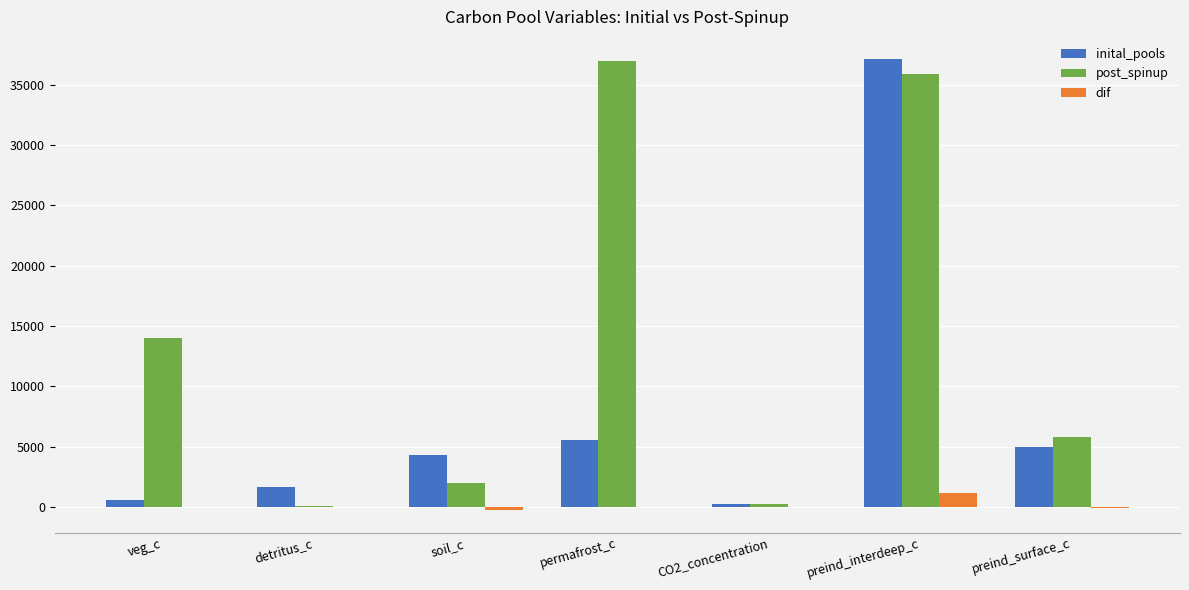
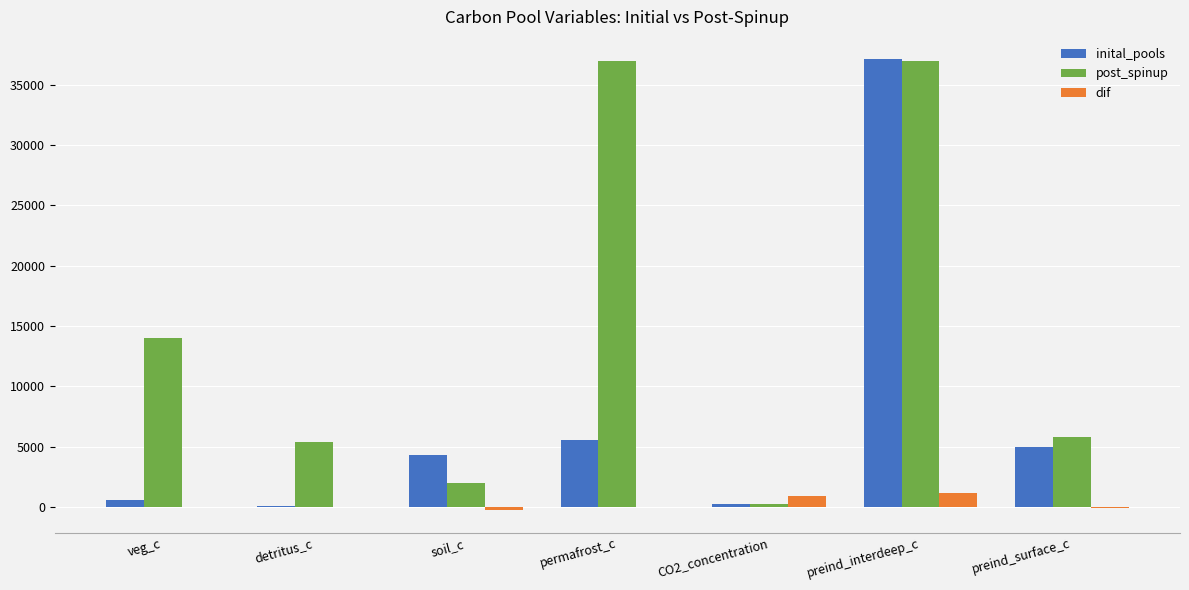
inital_pools, detritus_c: 1700 -> 100
post_spinup, detritus_c: 100 -> 5400
dif, CO2_concentration: 0 -> 1000
post_spinup, preind_interdeep_c: 35900 -> 37000
